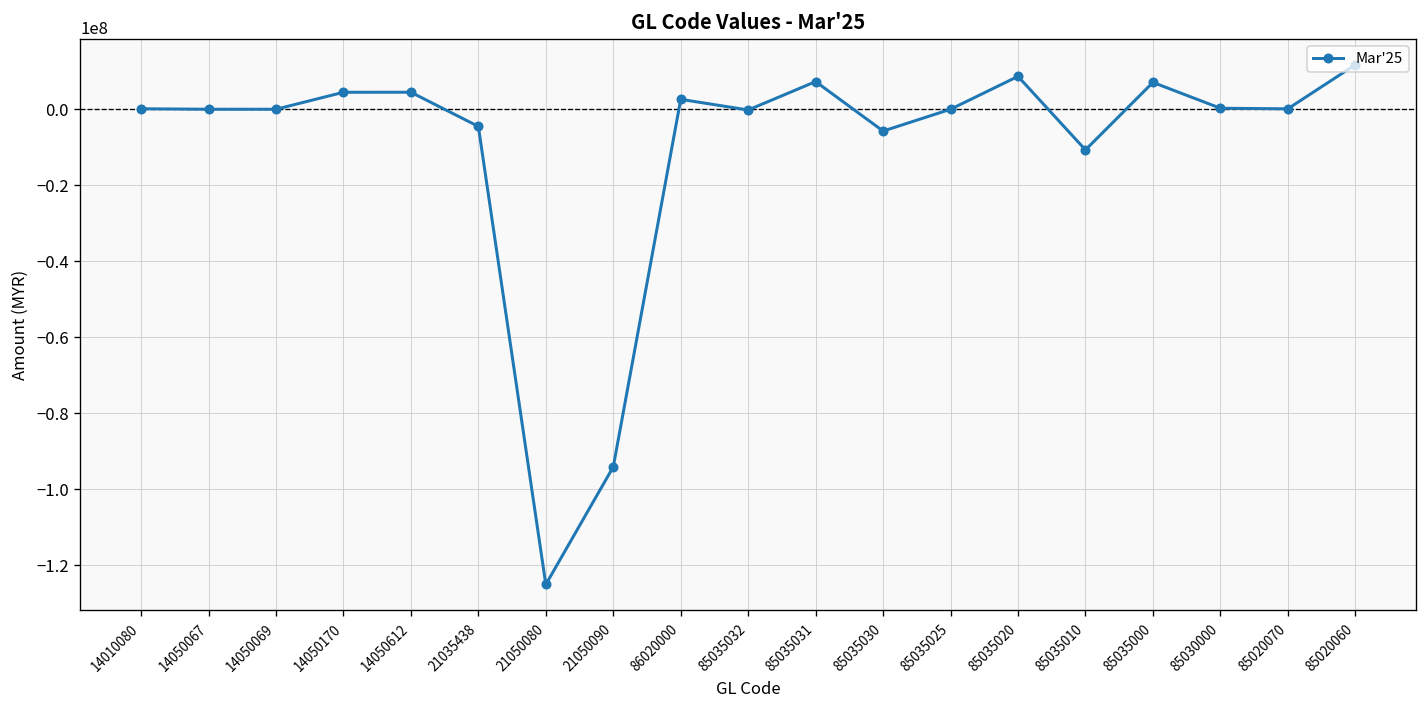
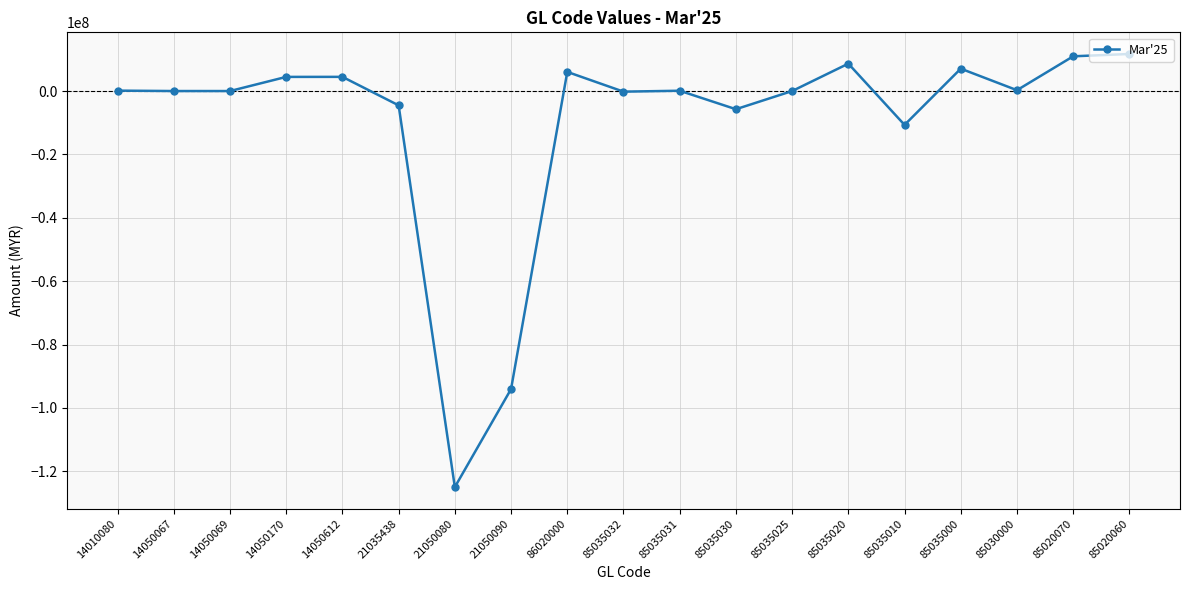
86020000: 3000000 -> 6000000
85035031: 7000000 -> 0
85020070: 0 -> 11000000
